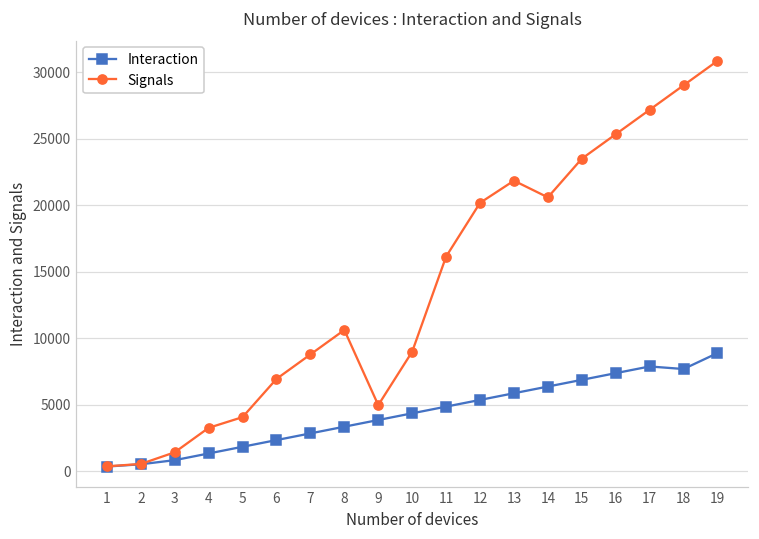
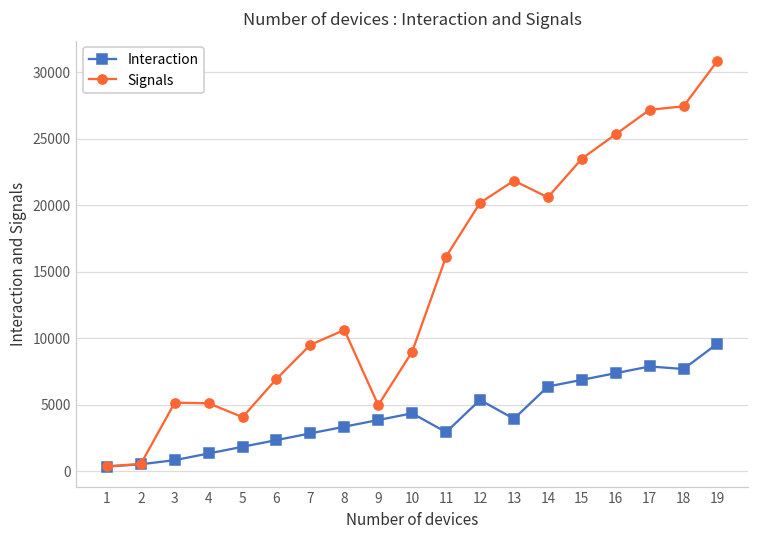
Signals, 3: 1400 -> 5100
Signals, 4: 3300 -> 5100
Signals, 7: 8800 -> 9500
Interaction, 11: 4800 -> 2900
Interaction, 13: 5900 -> 3900
Signals, 18: 29000 -> 27400
Interaction, 19: 8900 -> 9600
